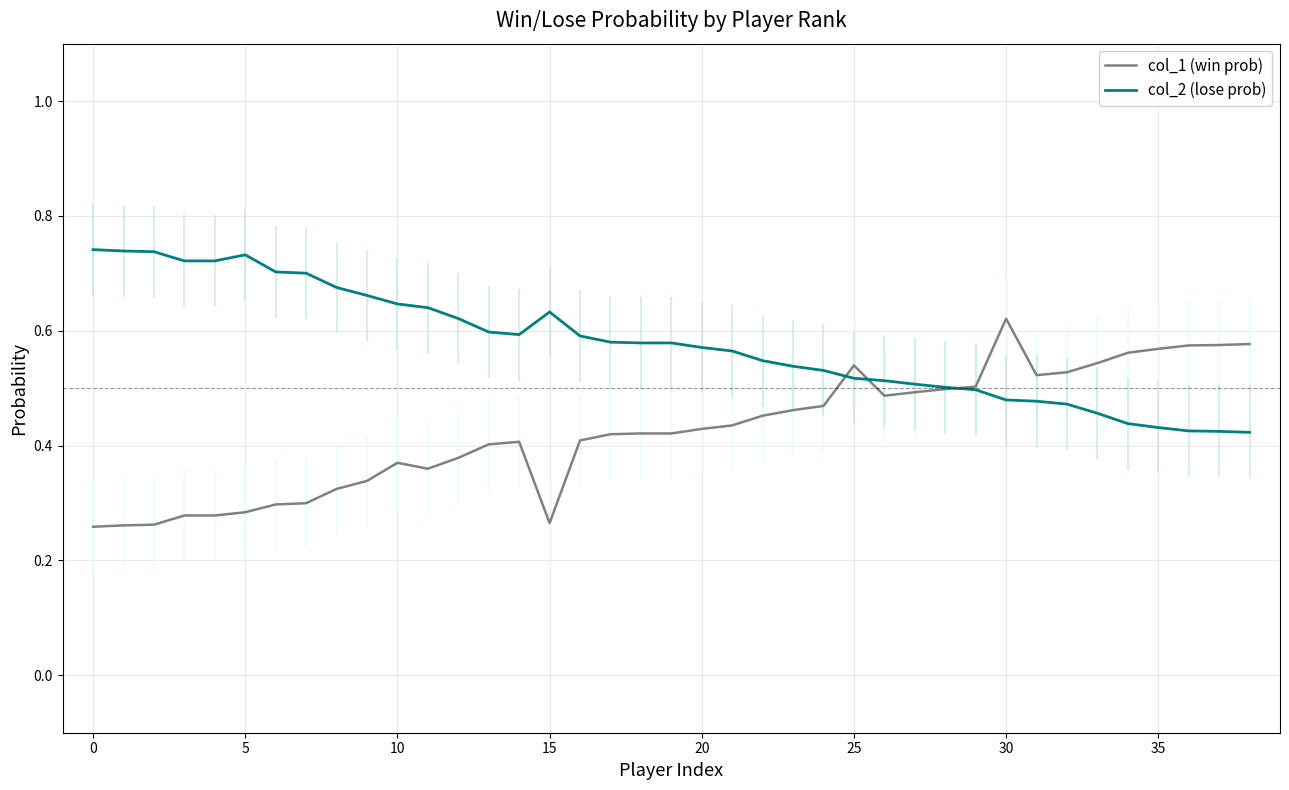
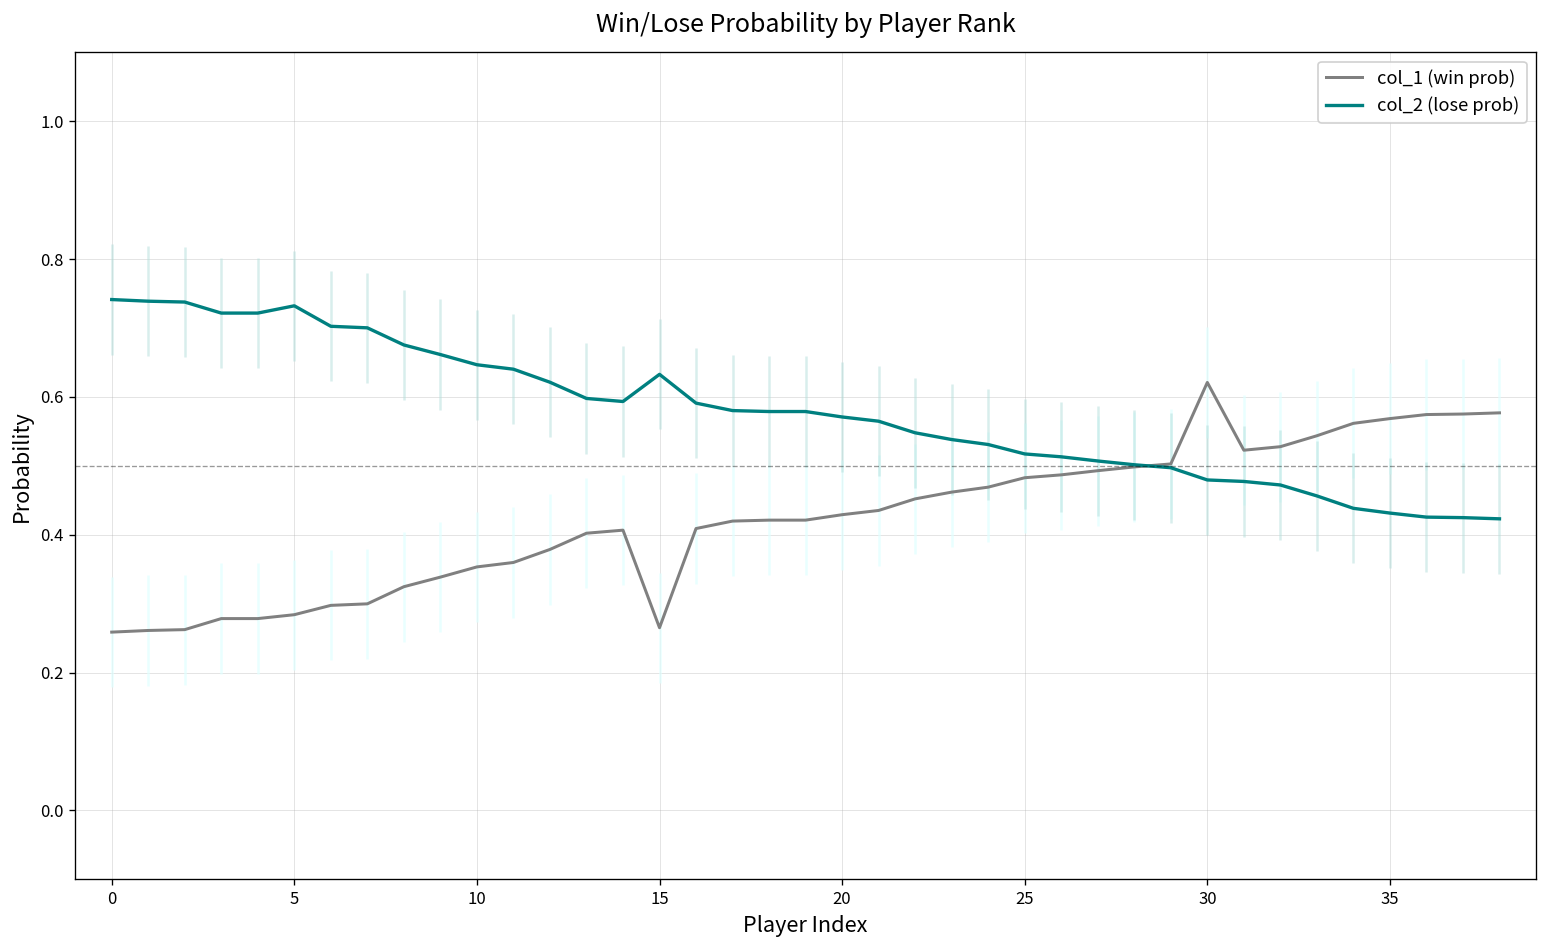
col_1 (win prob), 10: 0.37 -> 0.35
col_1 (win prob), 25: 0.54 -> 0.48
